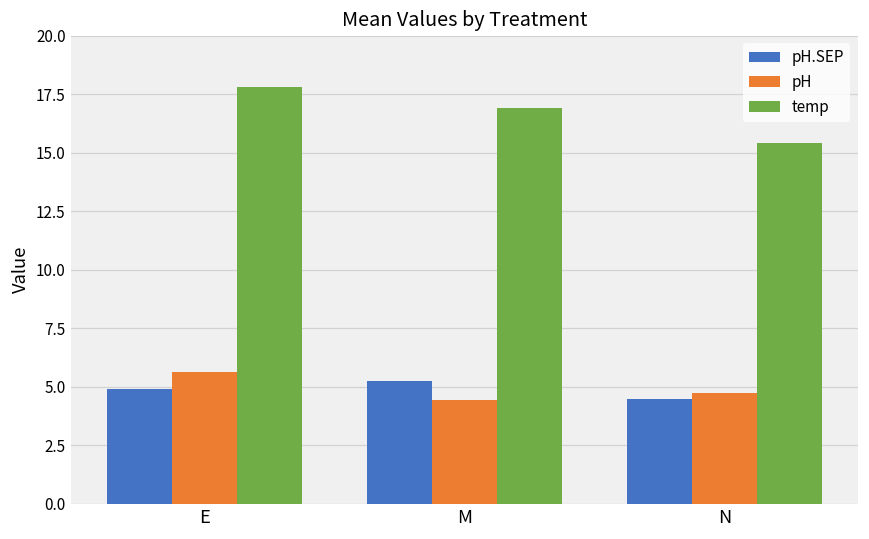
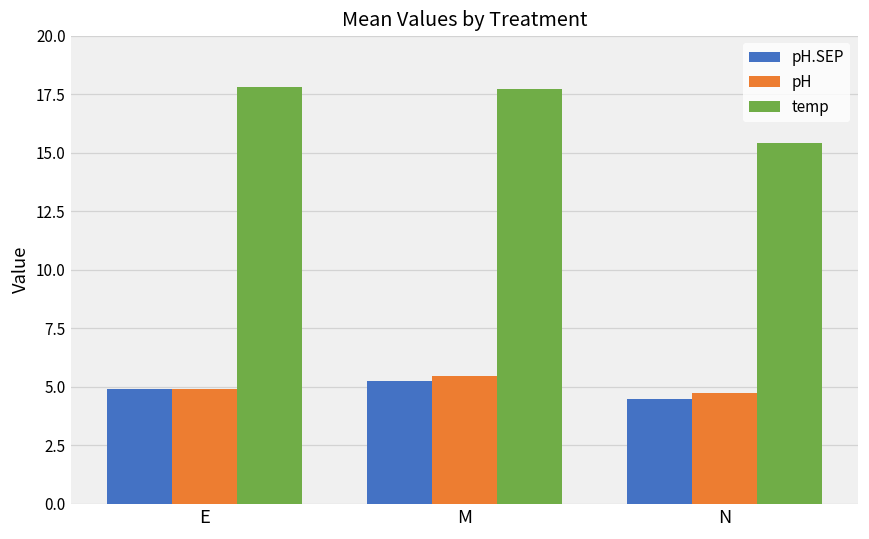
pH, E: 5.6 -> 4.9
pH, M: 4.5 -> 5.5
temp, M: 16.9 -> 17.7
